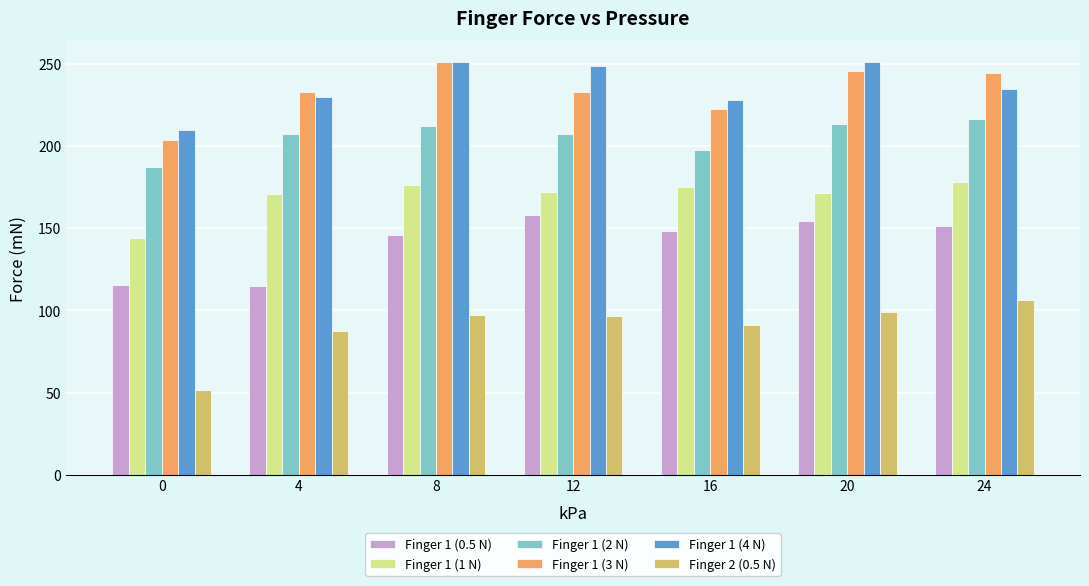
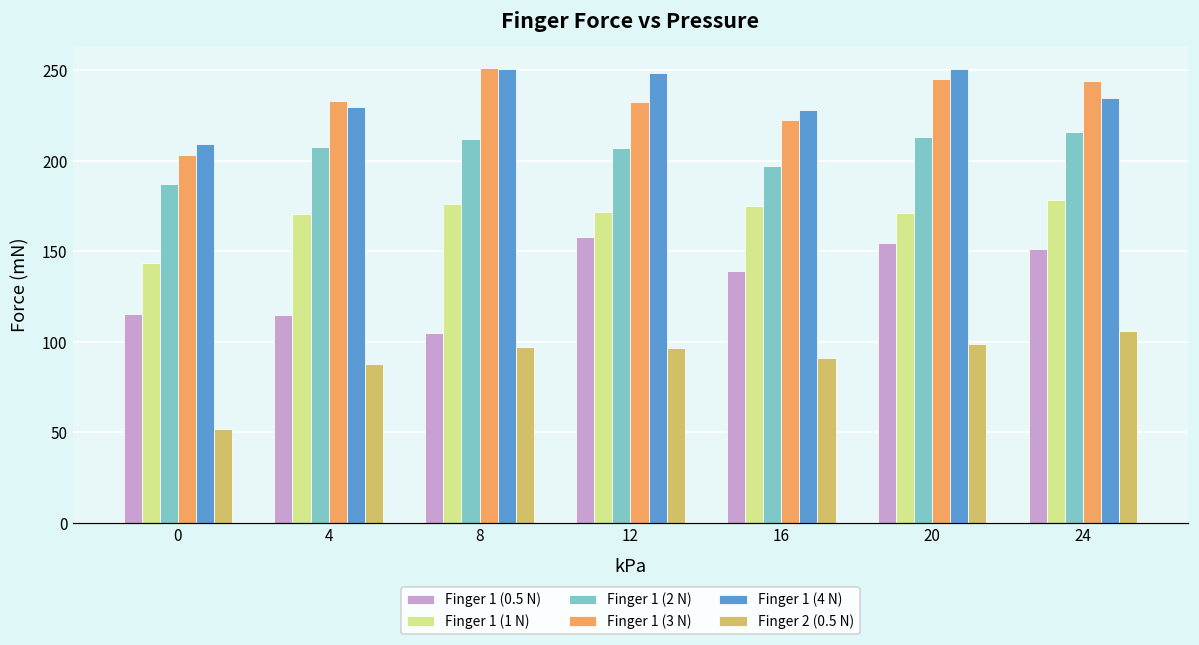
Finger 1 (0.5 N), 8: 146 -> 105
Finger 1 (0.5 N), 16: 148 -> 139
